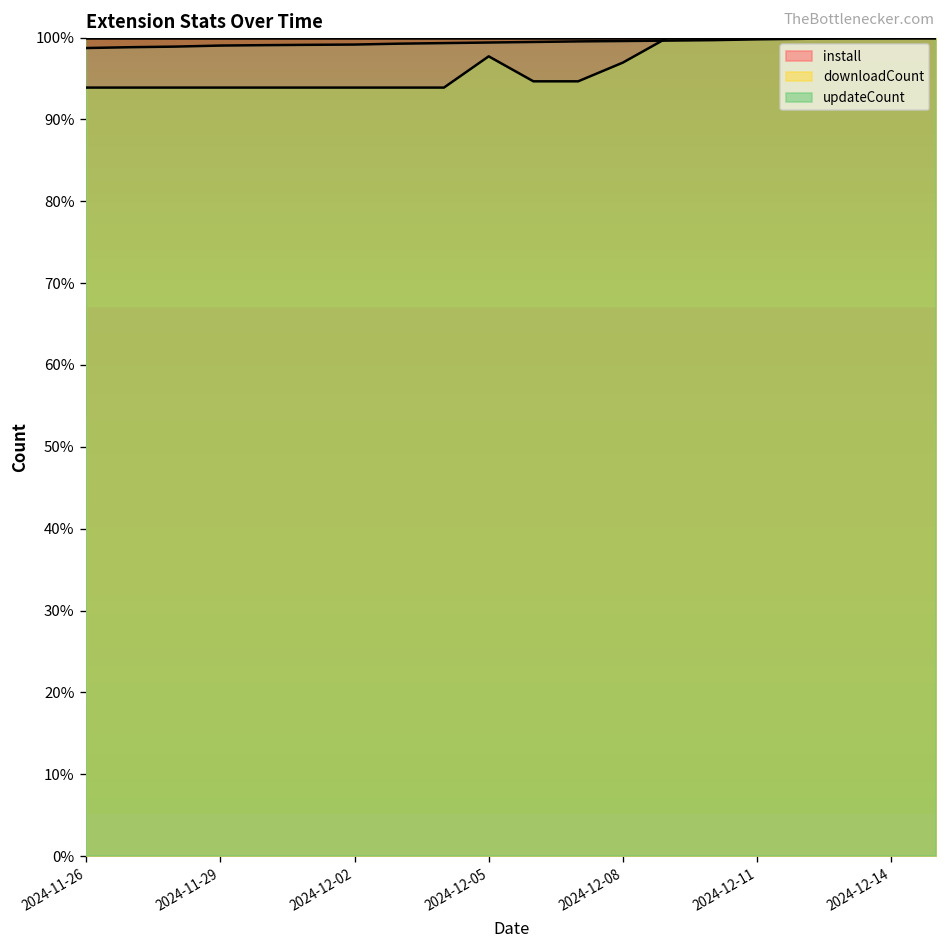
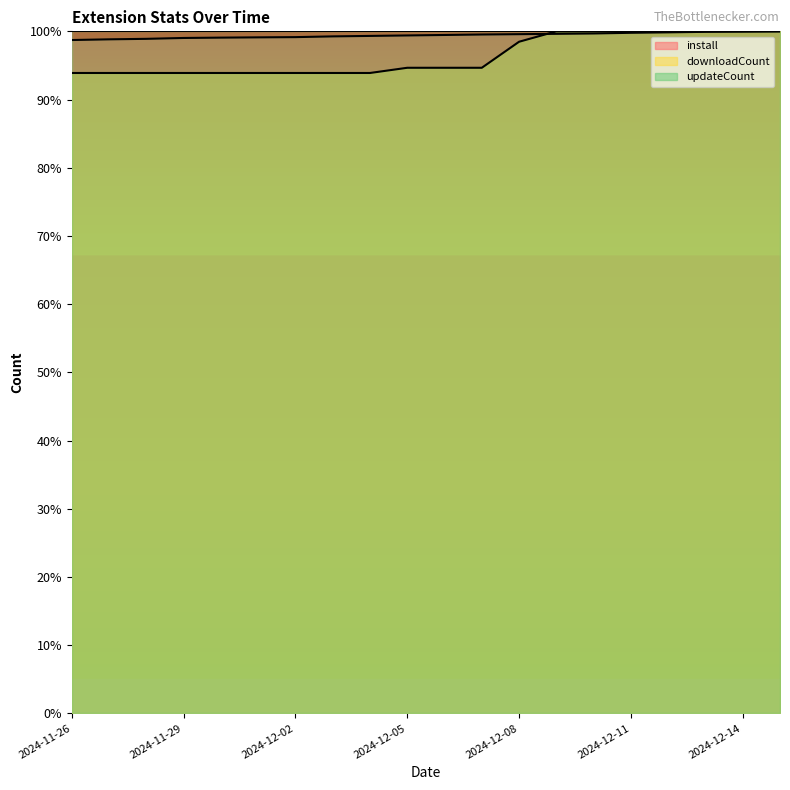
downloadCount, 2024-12-05: 98% -> 95%
downloadCount, 2024-12-08: 97% -> 98%
